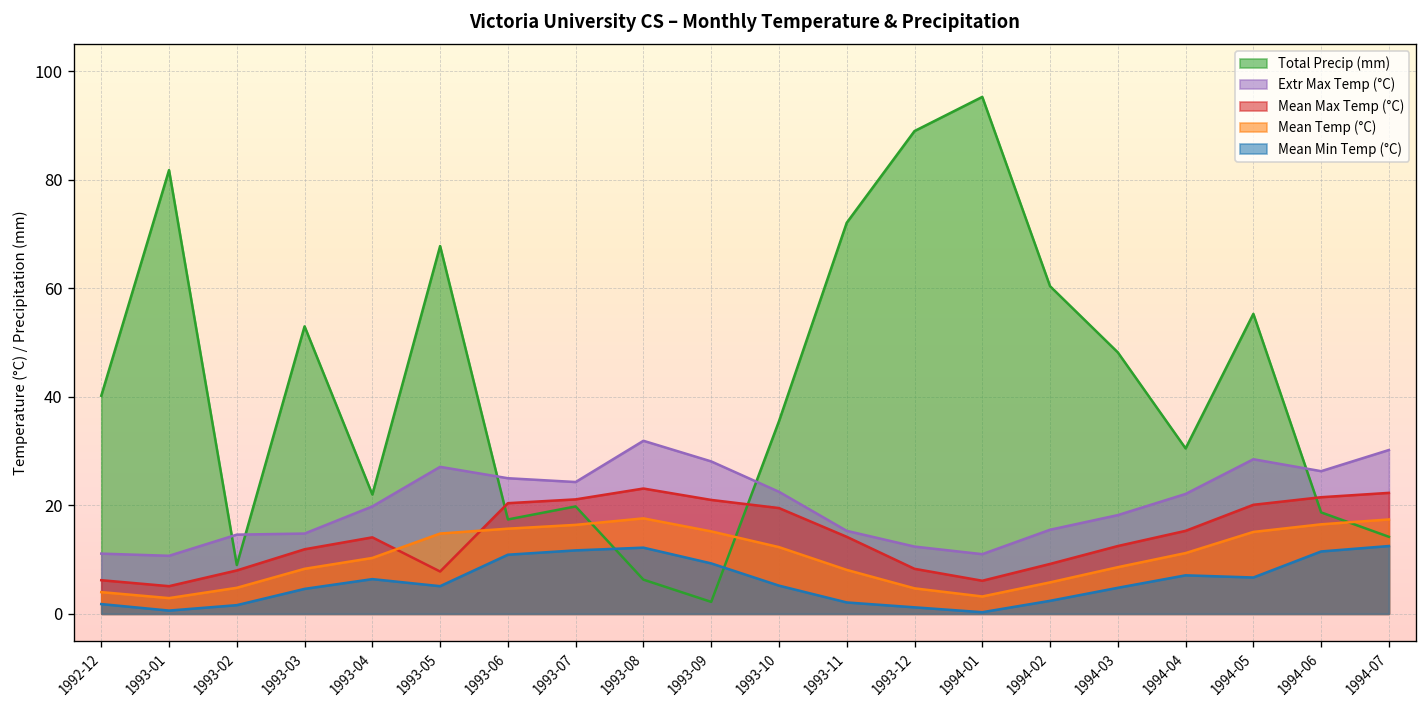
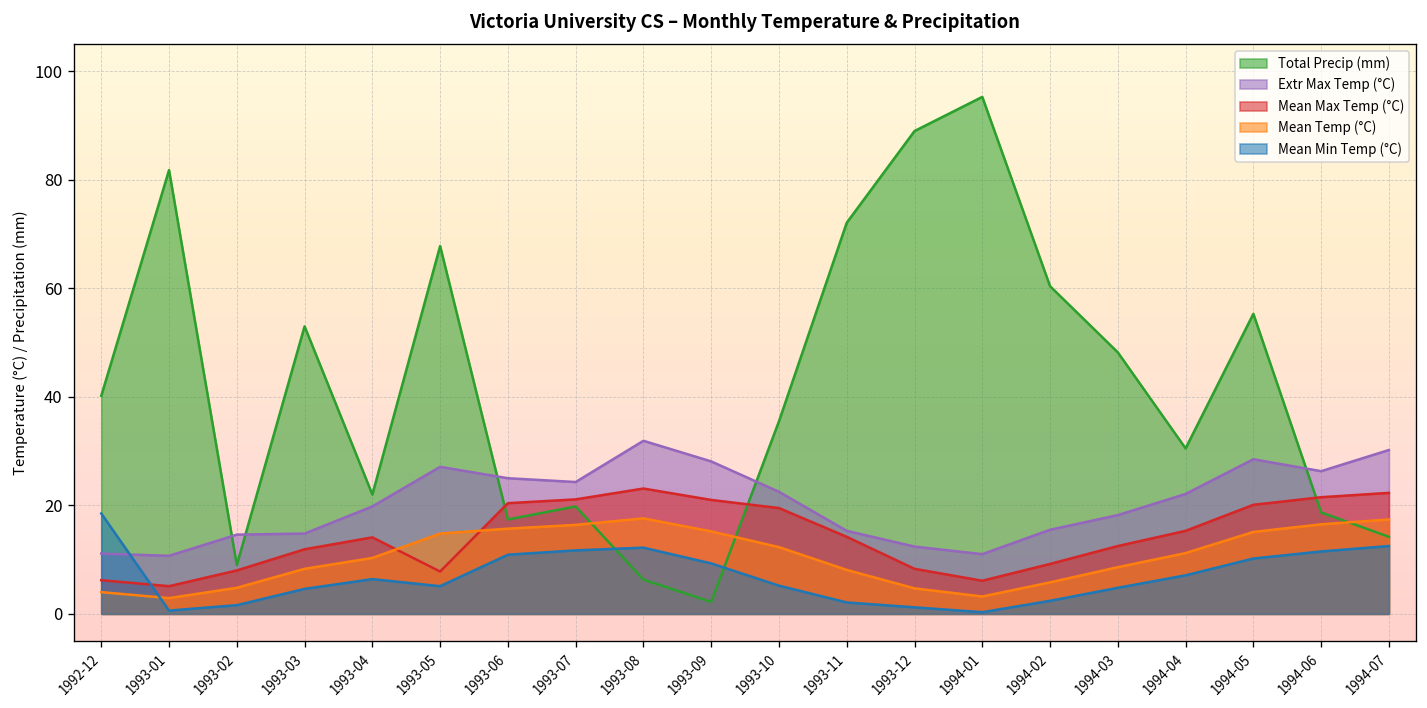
Mean Min Temp (°C), 1992-12: 2 -> 19
Mean Min Temp (°C), 1994-05: 7 -> 10
